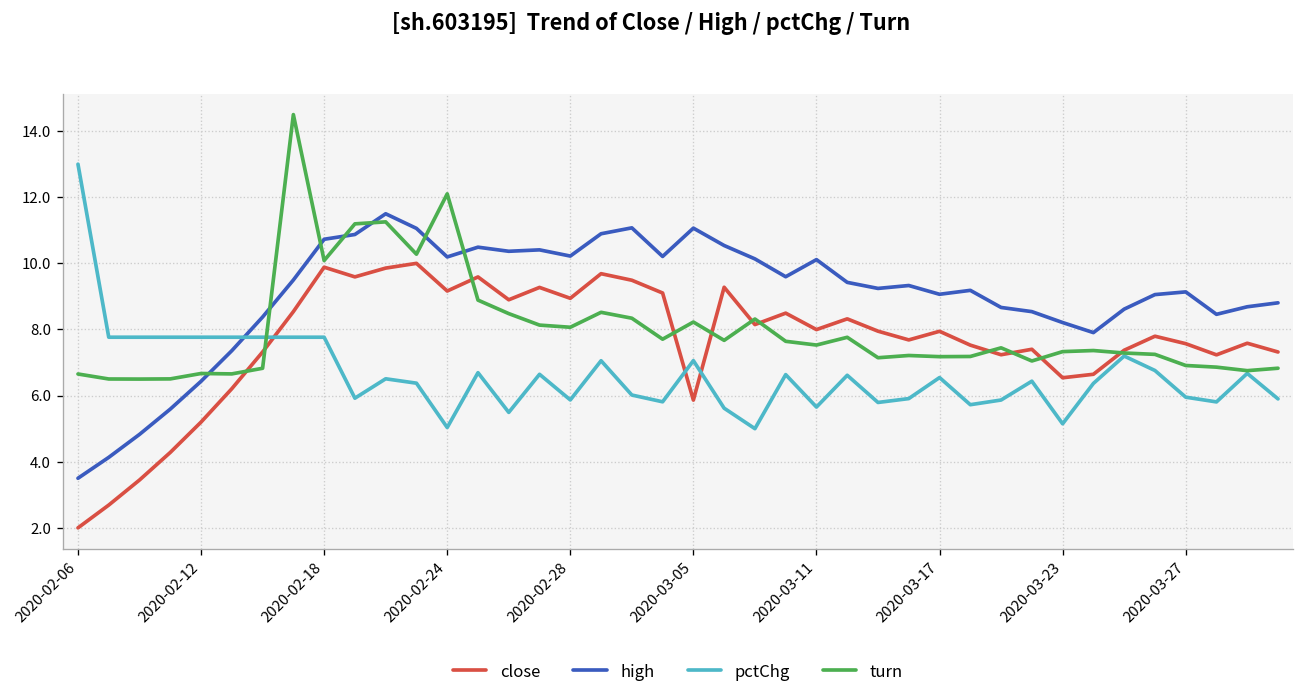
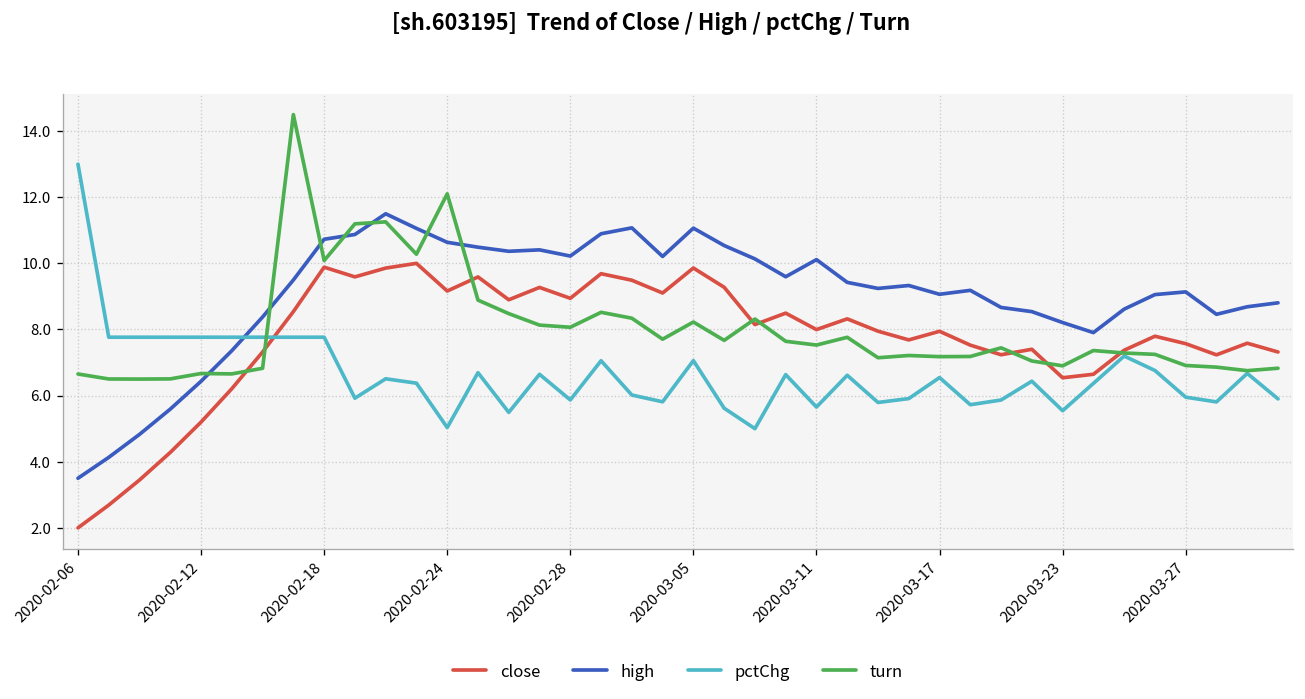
high, 2020-02-24: 10.2 -> 10.6
close, 2020-03-05: 5.9 -> 9.9
pctChg, 2020-03-23: 5.1 -> 5.5
turn, 2020-03-23: 7.3 -> 6.9
